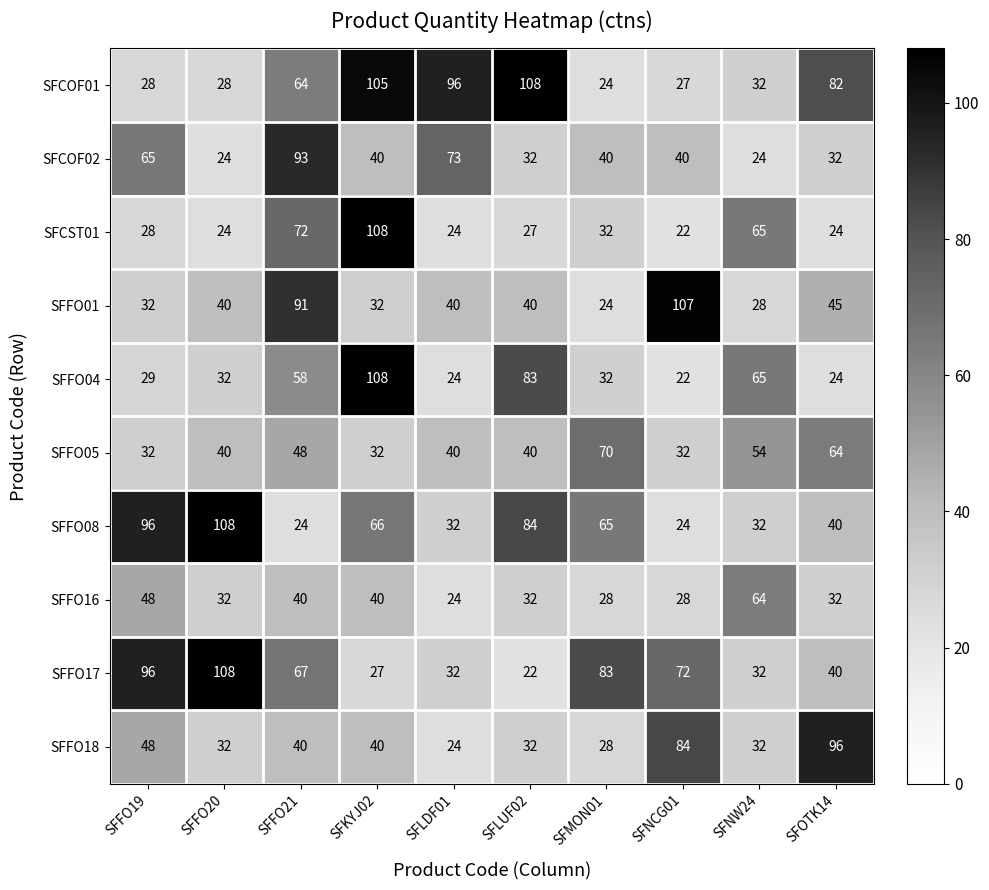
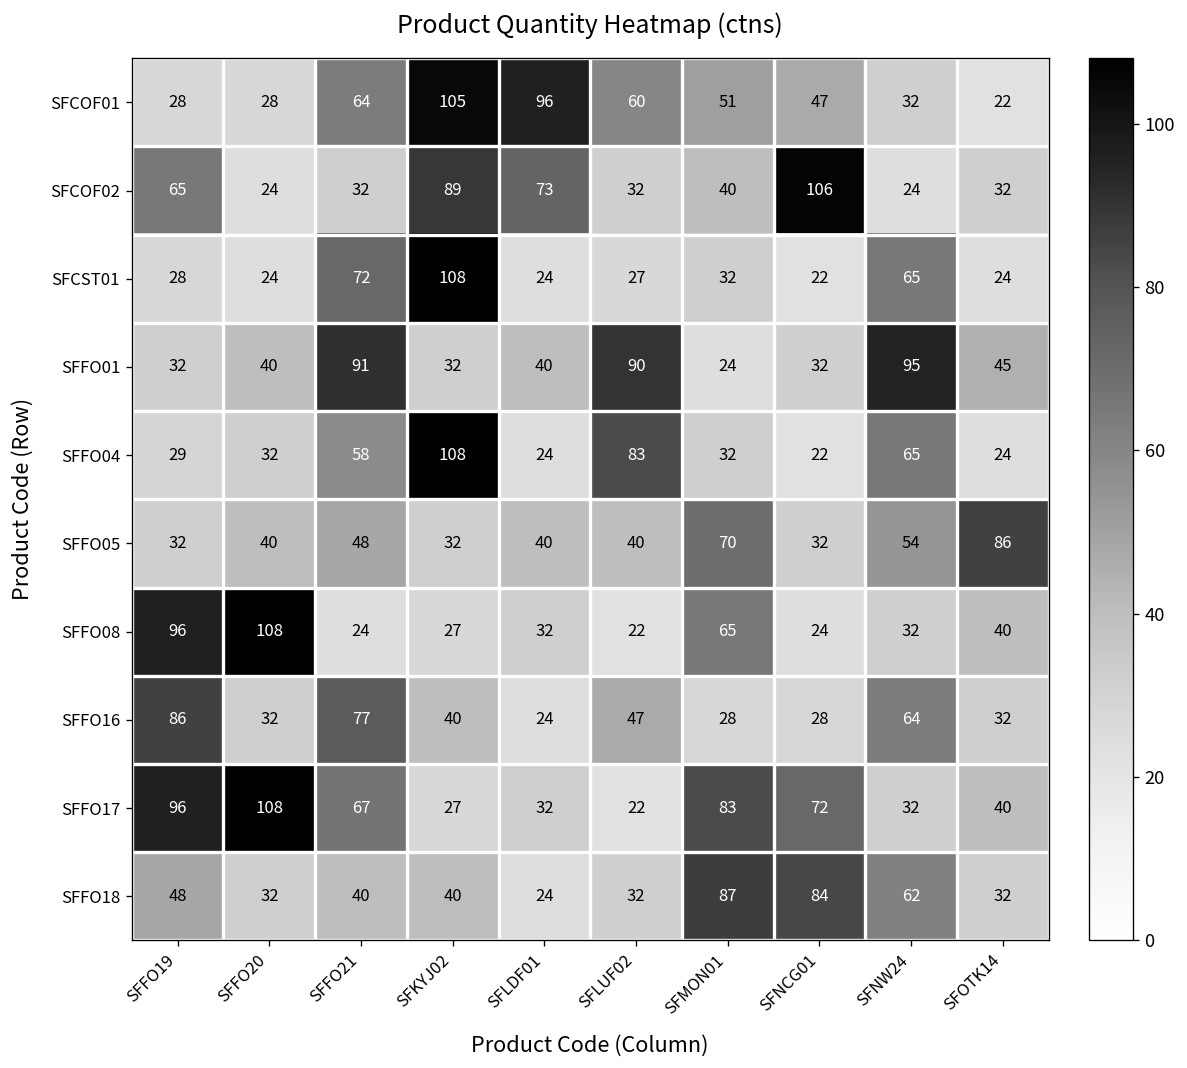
SFCOF01, SFLUF02: 108 -> 60
SFCOF01, SFMON01: 24 -> 51
SFCOF01, SFNCG01: 27 -> 47
SFCOF01, SFOTK14: 82 -> 22
SFCOF02, SFFO21: 93 -> 32
SFCOF02, SFKYJ02: 40 -> 89
SFCOF02, SFNCG01: 40 -> 106
SFFO01, SFLUF02: 40 -> 90
SFFO01, SFNCG01: 107 -> 32
SFFO01, SFNW24: 28 -> 95
SFFO05, SFOTK14: 64 -> 86
SFFO08, SFKYJ02: 66 -> 27
SFFO08, SFLUF02: 84 -> 22
SFFO16, SFFO19: 48 -> 86
SFFO16, SFFO21: 40 -> 77
SFFO16, SFLUF02: 32 -> 47
SFFO18, SFMON01: 28 -> 87
SFFO18, SFNW24: 32 -> 62
SFFO18, SFOTK14: 96 -> 32
